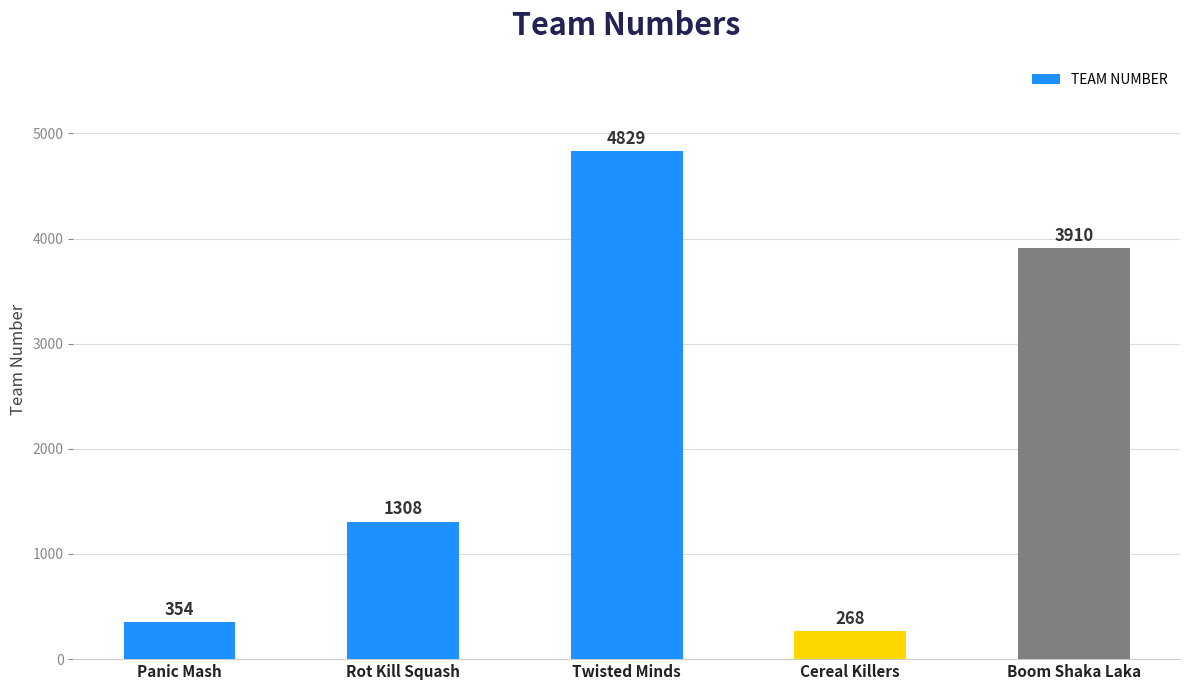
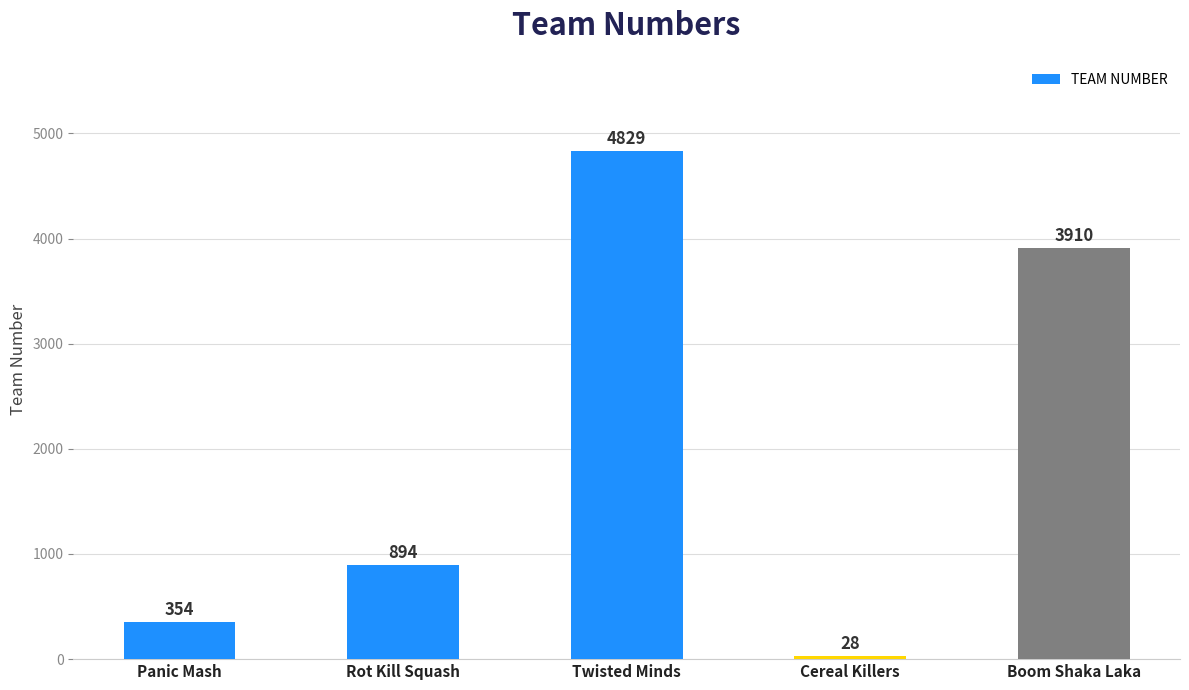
Rot Kill Squash: 1308 -> 894
Cereal Killers: 268 -> 28
